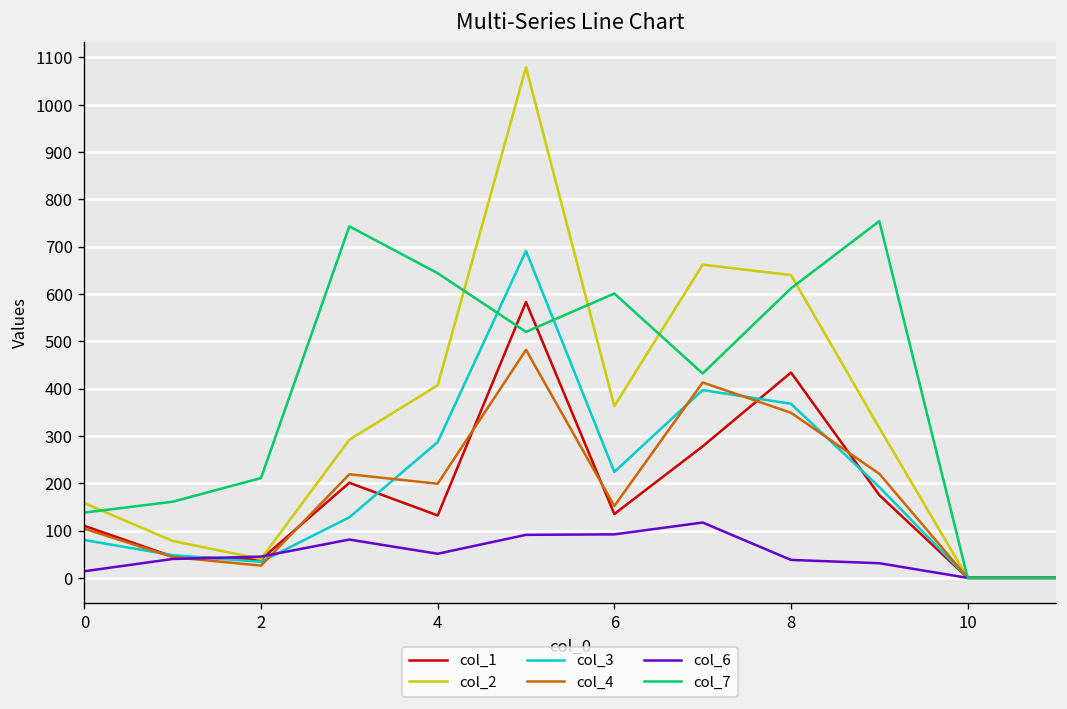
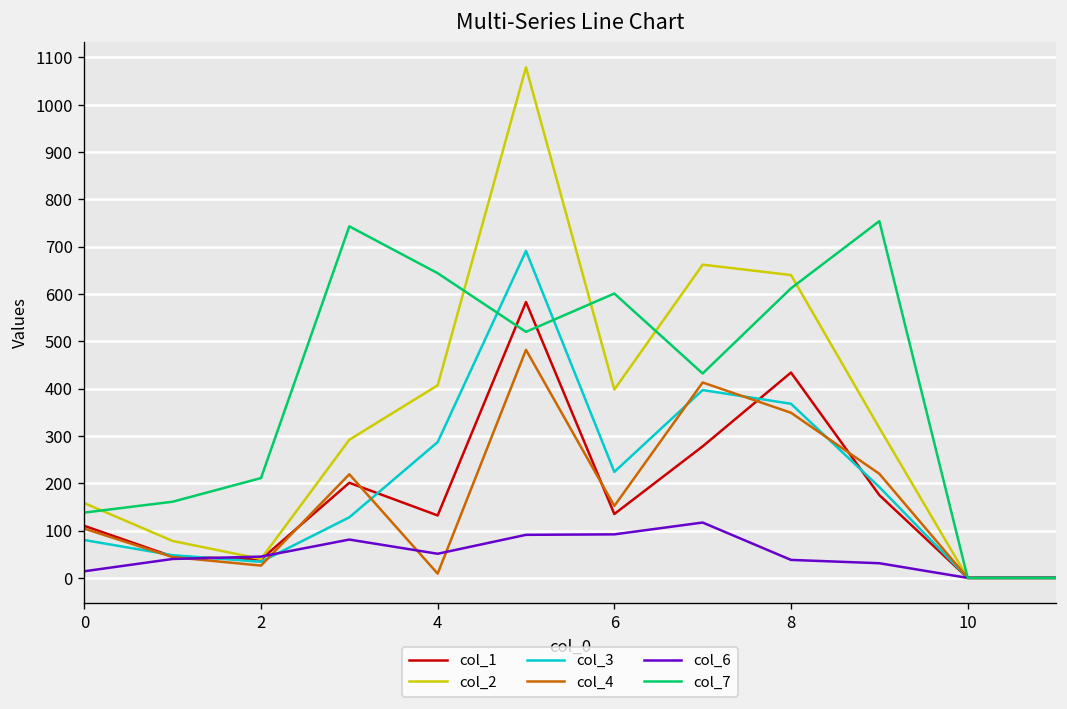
col_4, 4: 200 -> 10
col_2, 6: 360 -> 400
